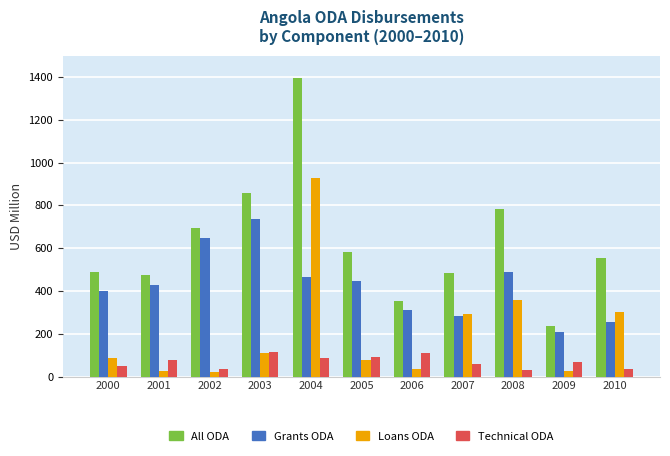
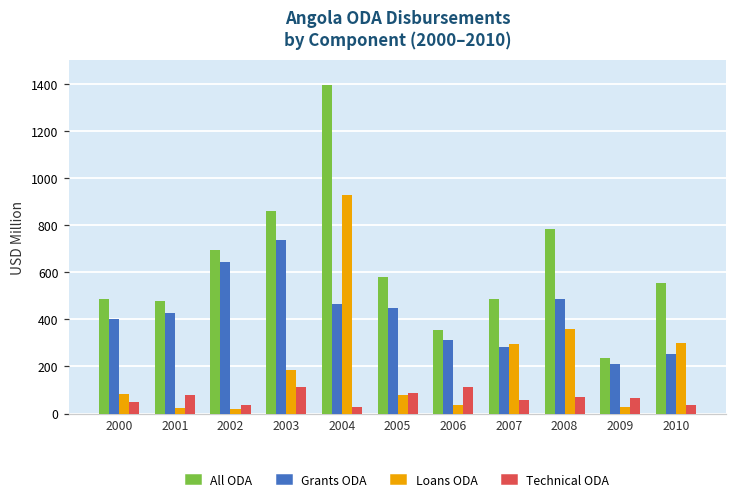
Loans ODA, 2003: 110 -> 180
Technical ODA, 2004: 90 -> 30
Technical ODA, 2008: 30 -> 70
